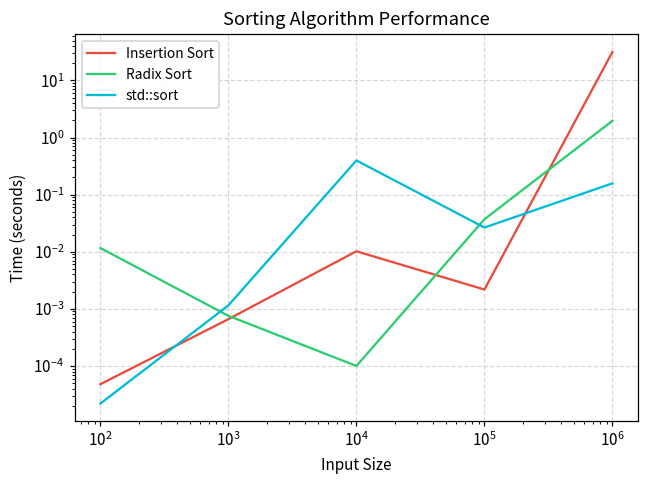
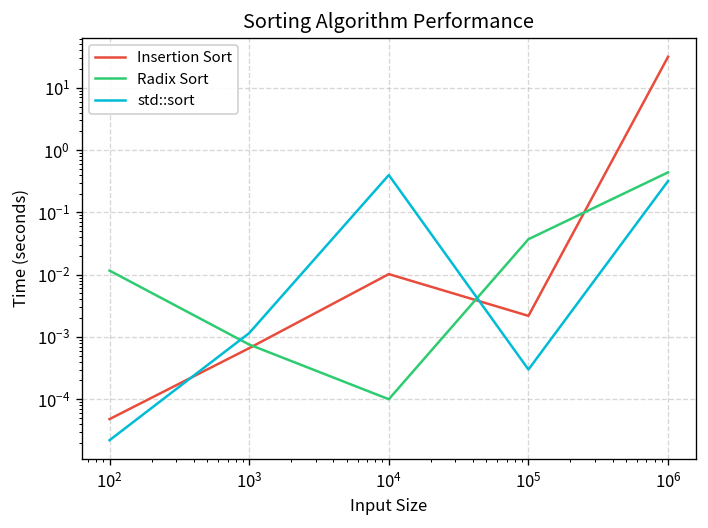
std::sort, 10^5: 0.03 -> 0.0003
Radix Sort, 10^6: 2.0 -> 0.4
std::sort, 10^6: 0.16 -> 0.3
